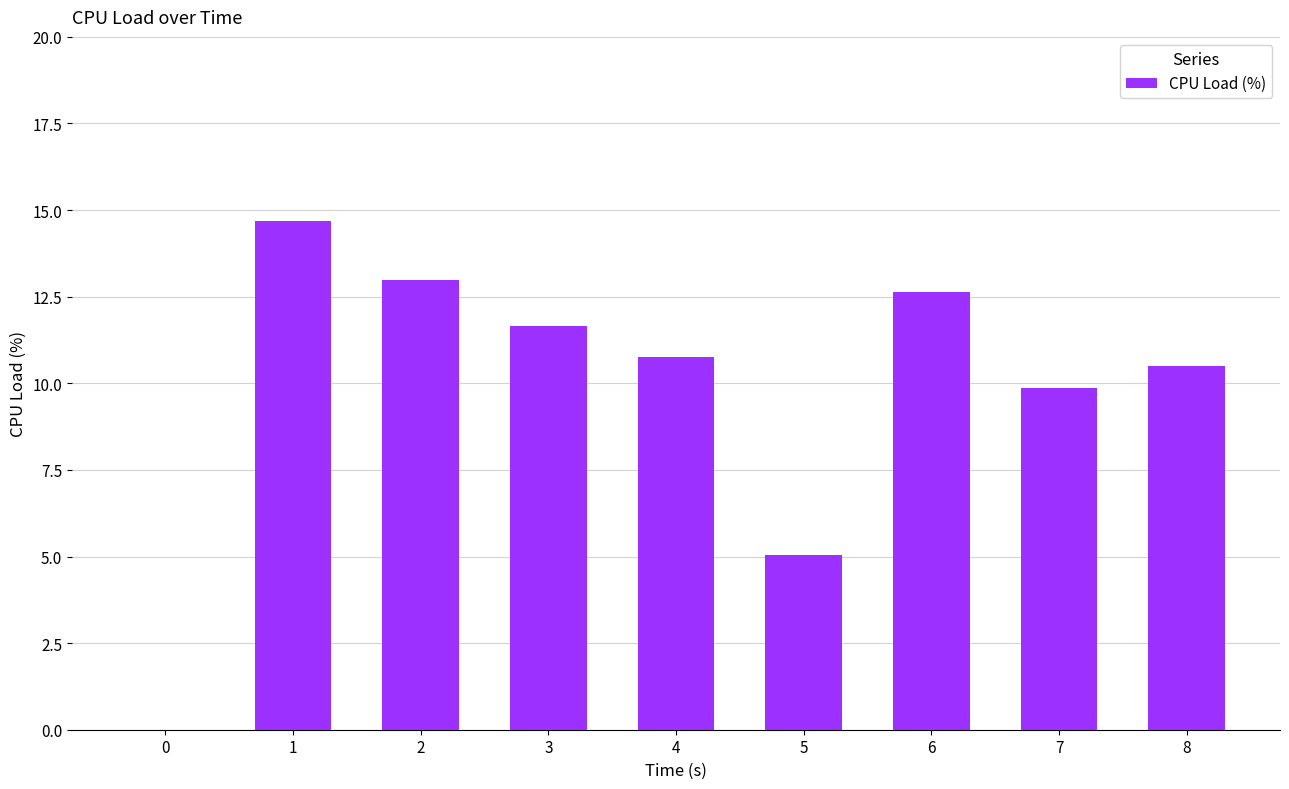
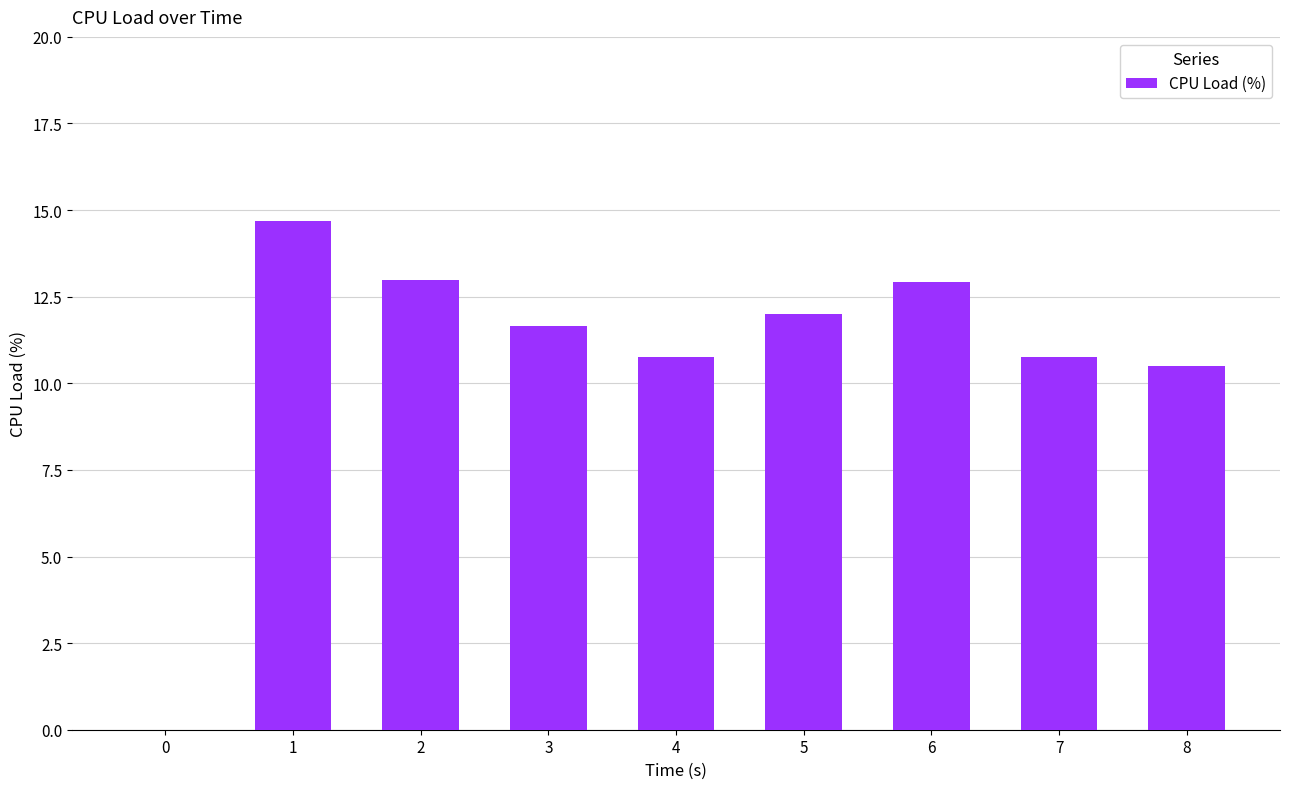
5: 5.1 -> 12.0
6: 12.6 -> 12.9
7: 9.9 -> 10.7
